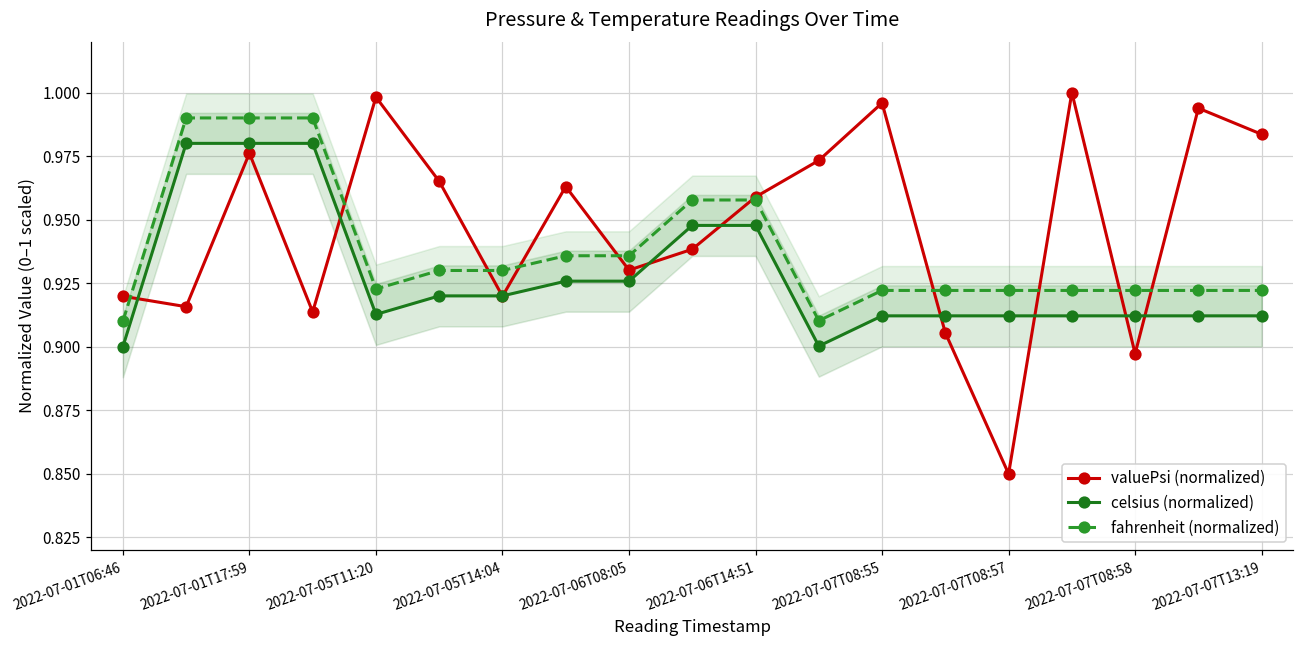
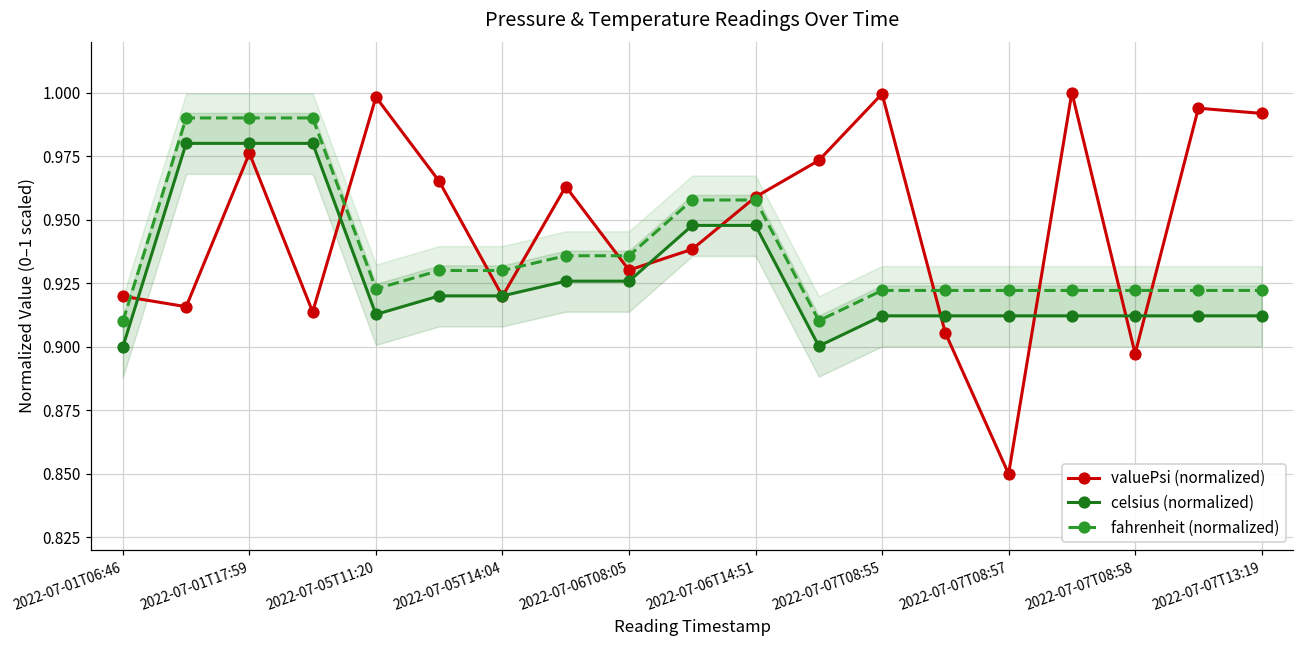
valuePsi (normalized), 2022-07-07T08:55: 0.996 -> 0.999
valuePsi (normalized), 2022-07-07T13:19: 0.984 -> 0.992
